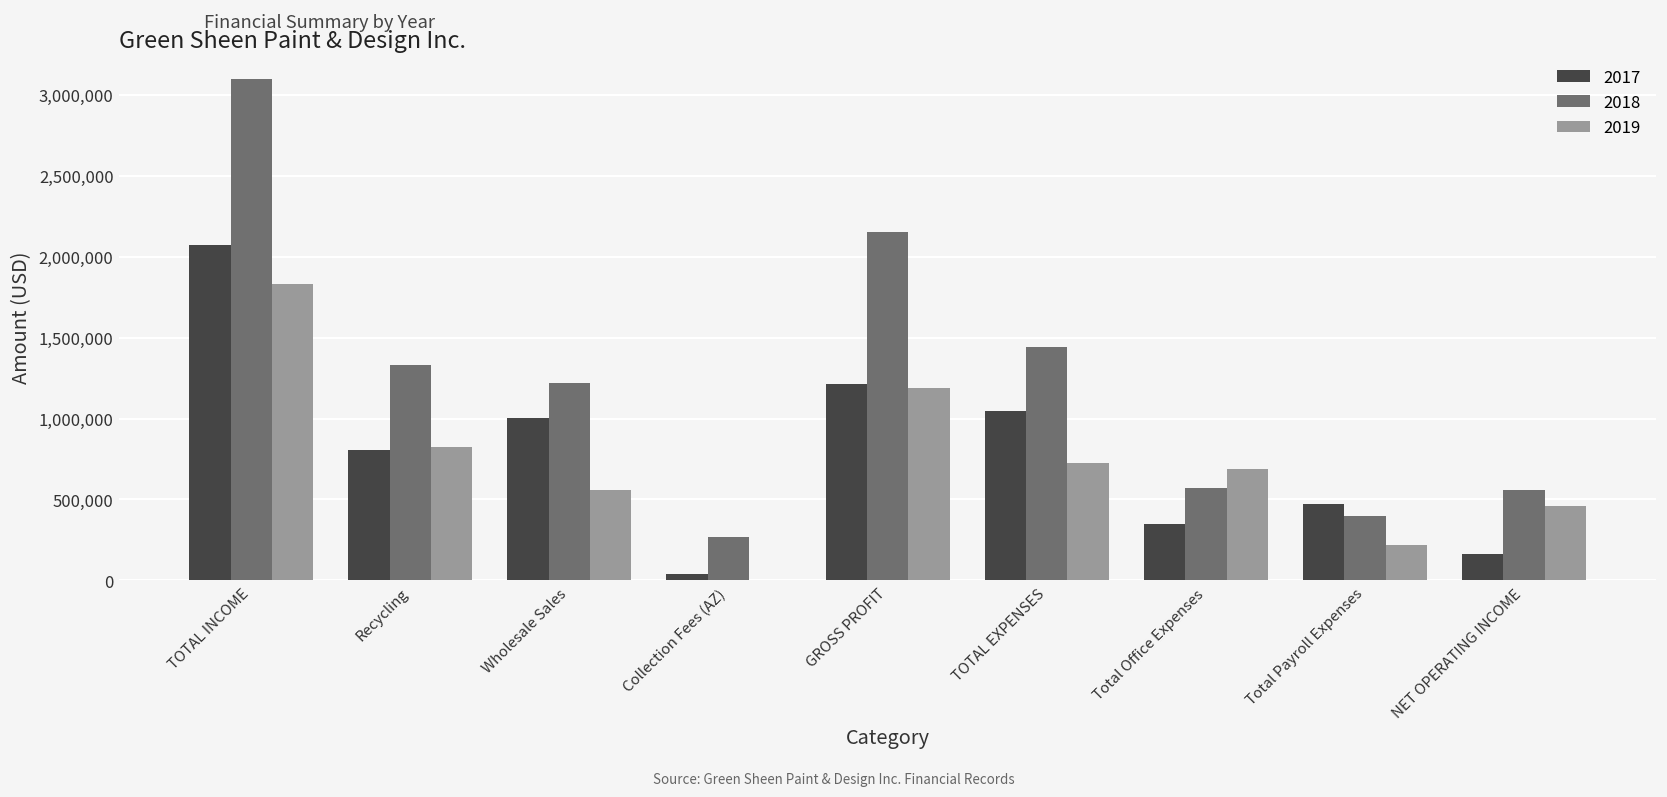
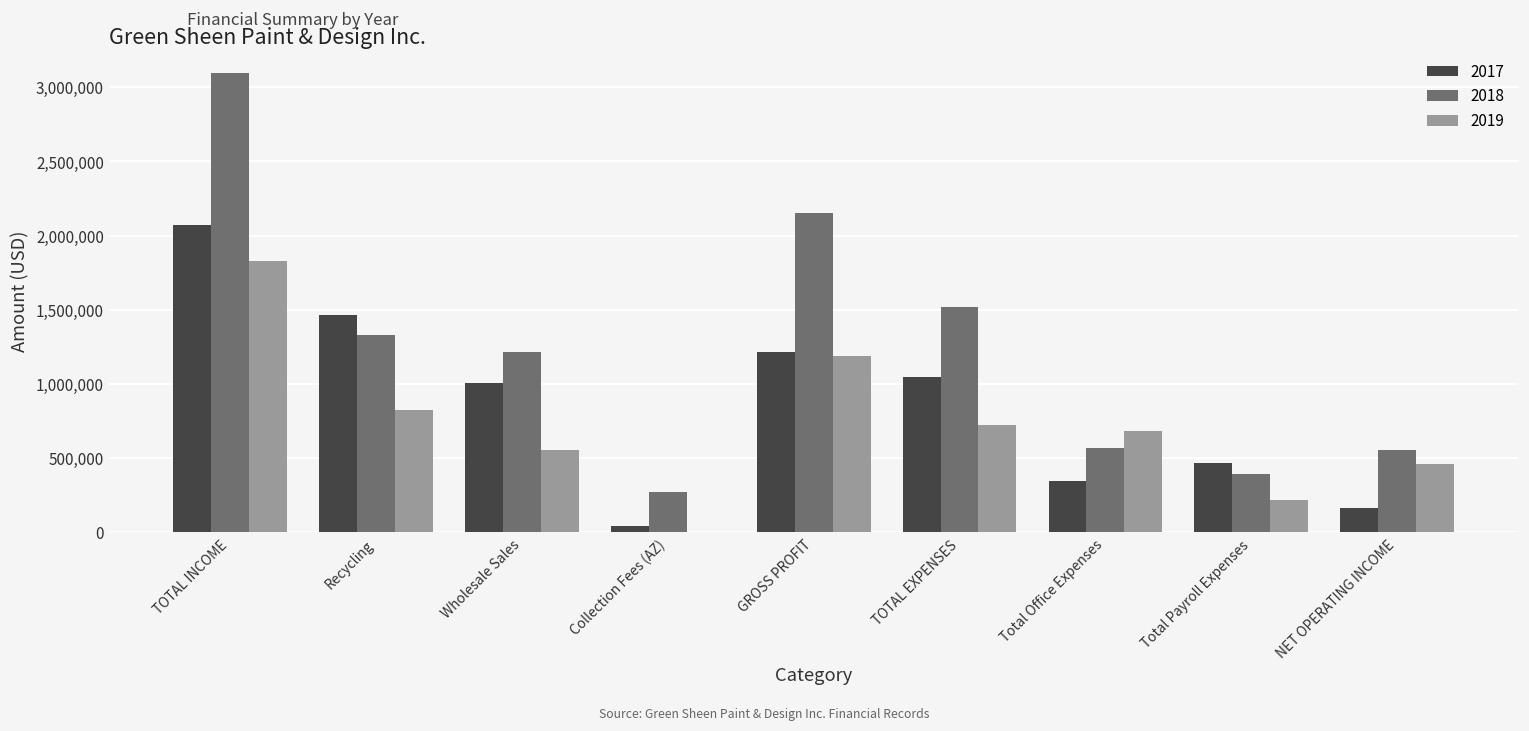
2017, Recycling: 800,000 -> 1,460,000
2018, TOTAL EXPENSES: 1,440,000 -> 1,520,000
